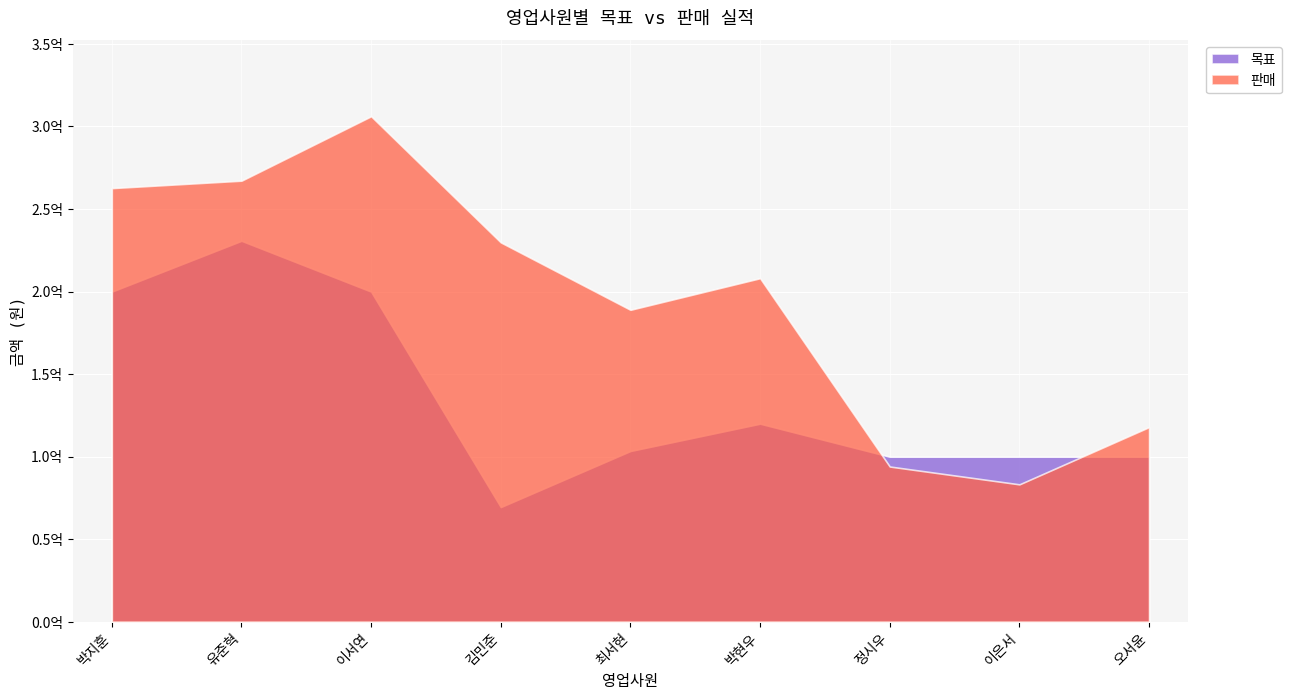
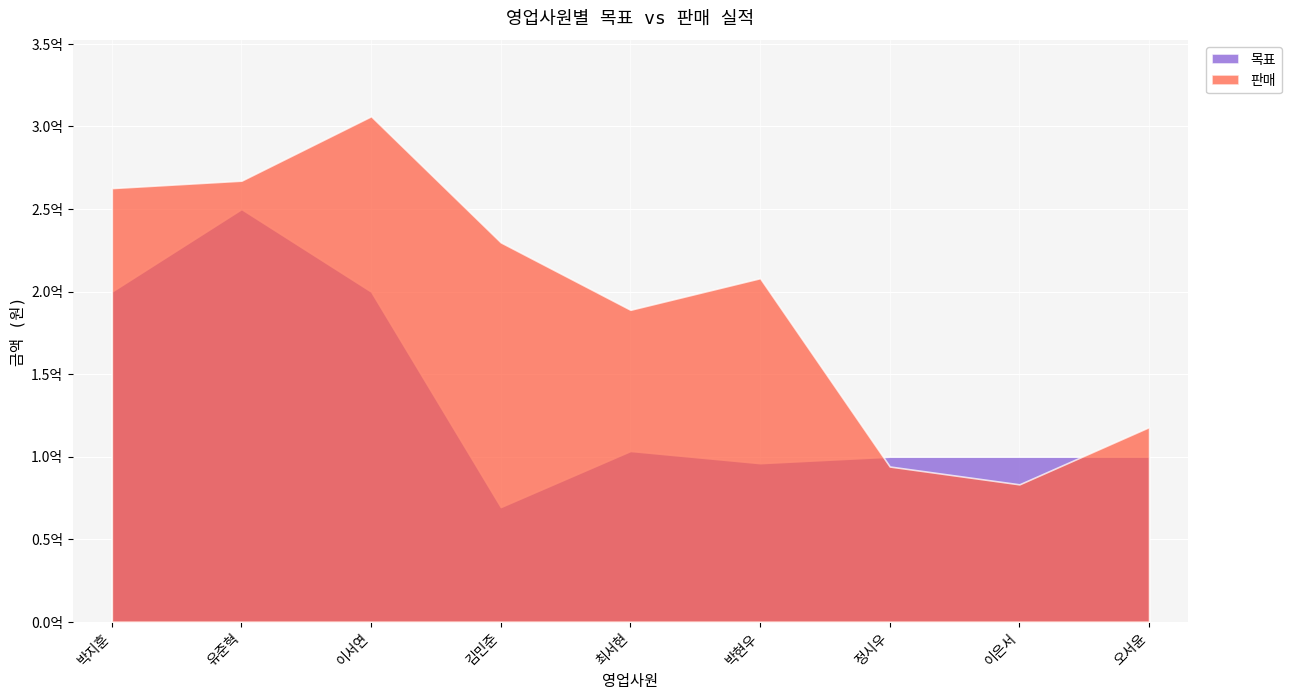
목표, 유준혁: 2.31억 -> 2.50억
목표, 박현우: 1.20억 -> 0.96억
